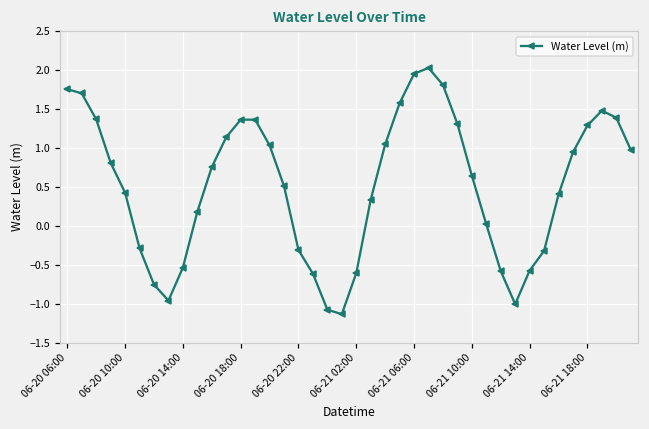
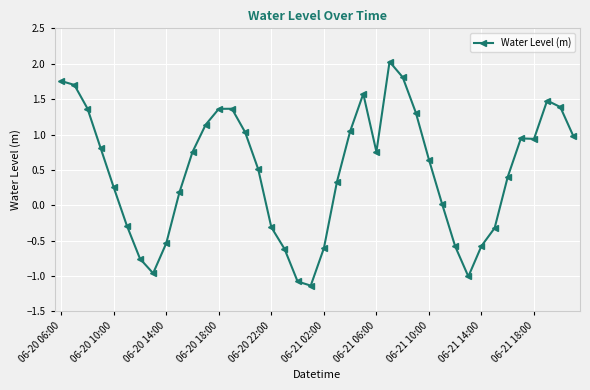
06-20 10:00: 0.4 -> 0.3
06-21 06:00: 2.0 -> 0.8
06-21 18:00: 1.3 -> 0.9
